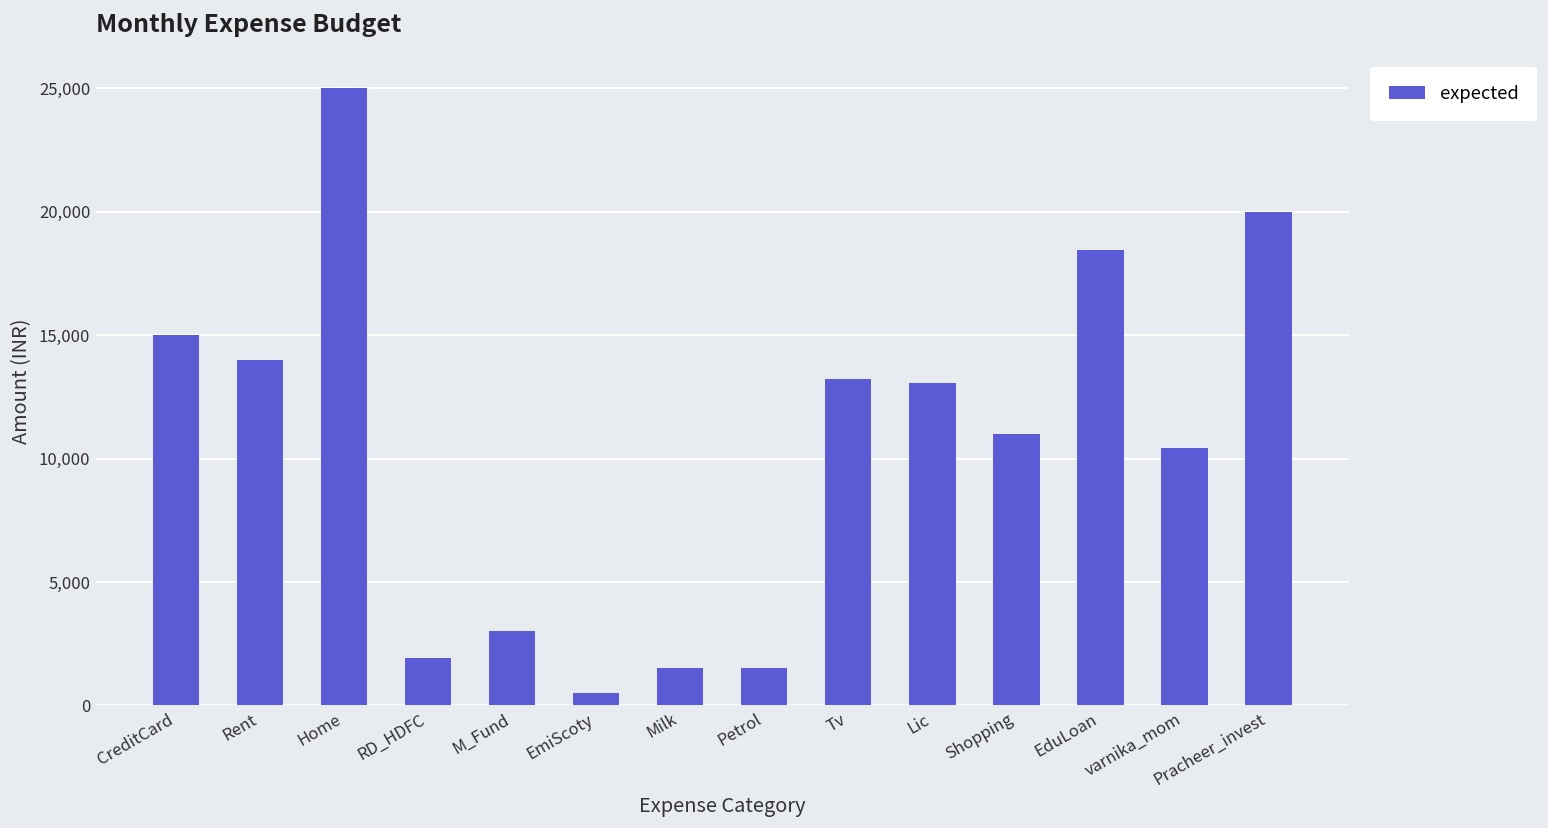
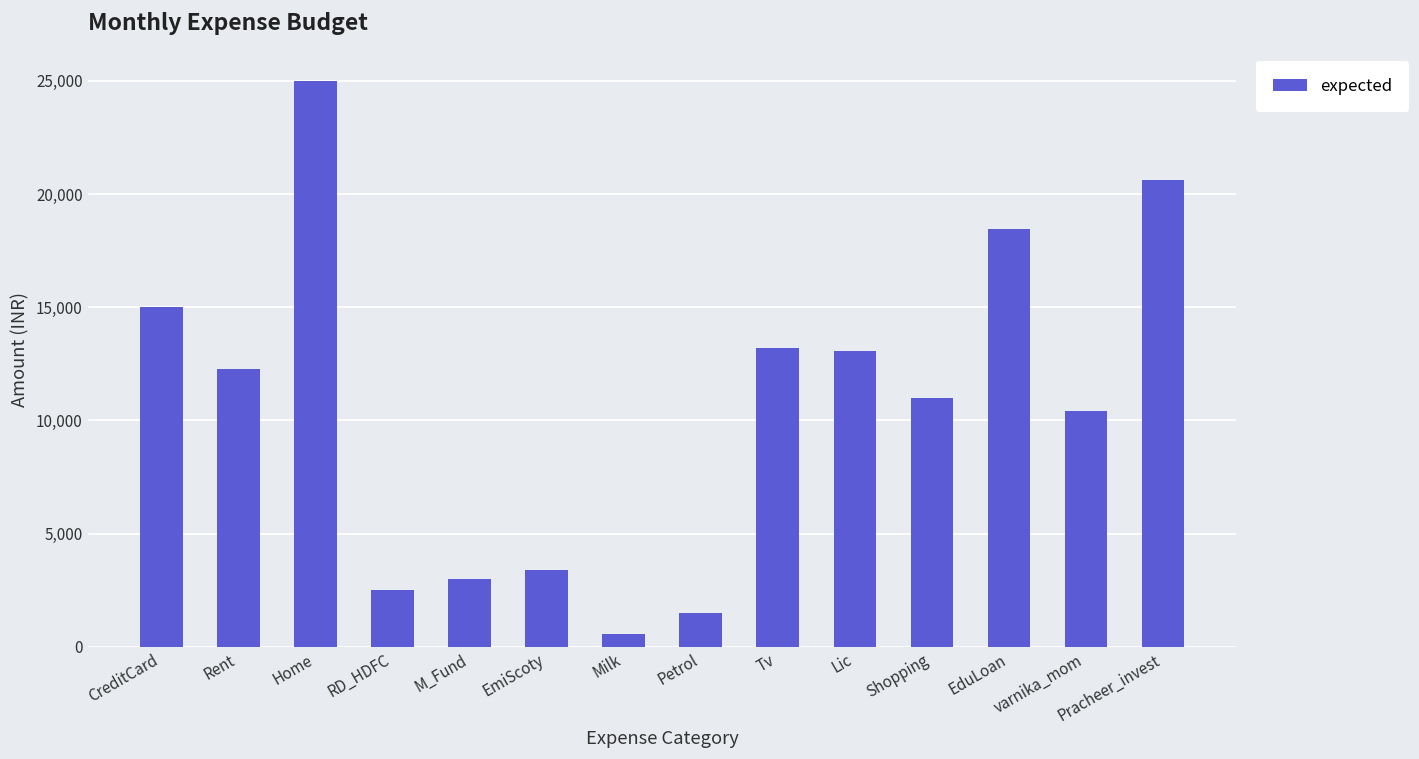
Rent: 14,000 -> 12,300
RD_HDFC: 1,900 -> 2,500
EmiScoty: 500 -> 3,400
Milk: 1,500 -> 600
Pracheer_invest: 20,000 -> 20,600
